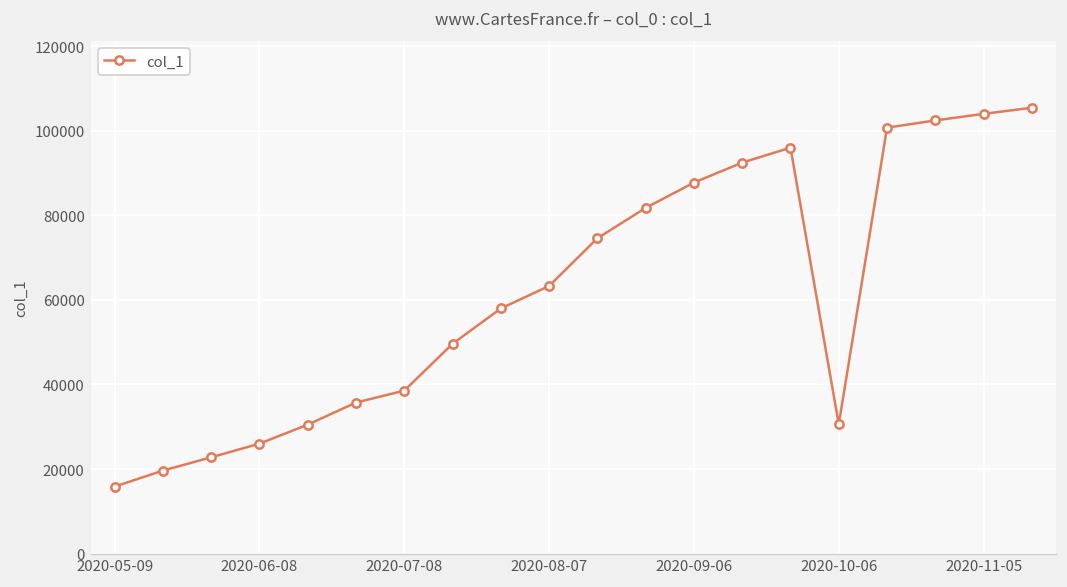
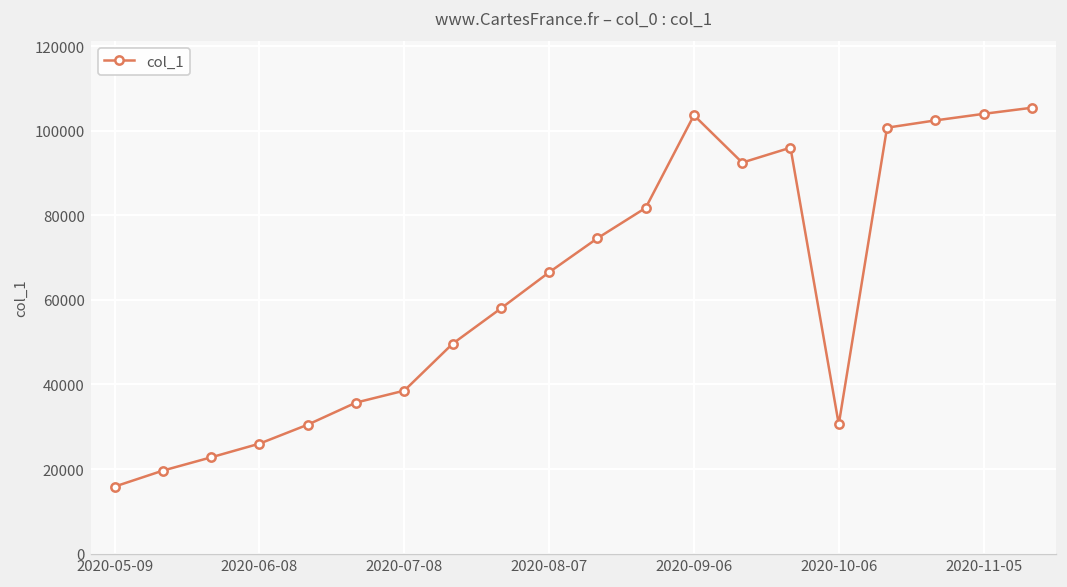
2020-08-07: 63000 -> 67000
2020-09-06: 88000 -> 104000
